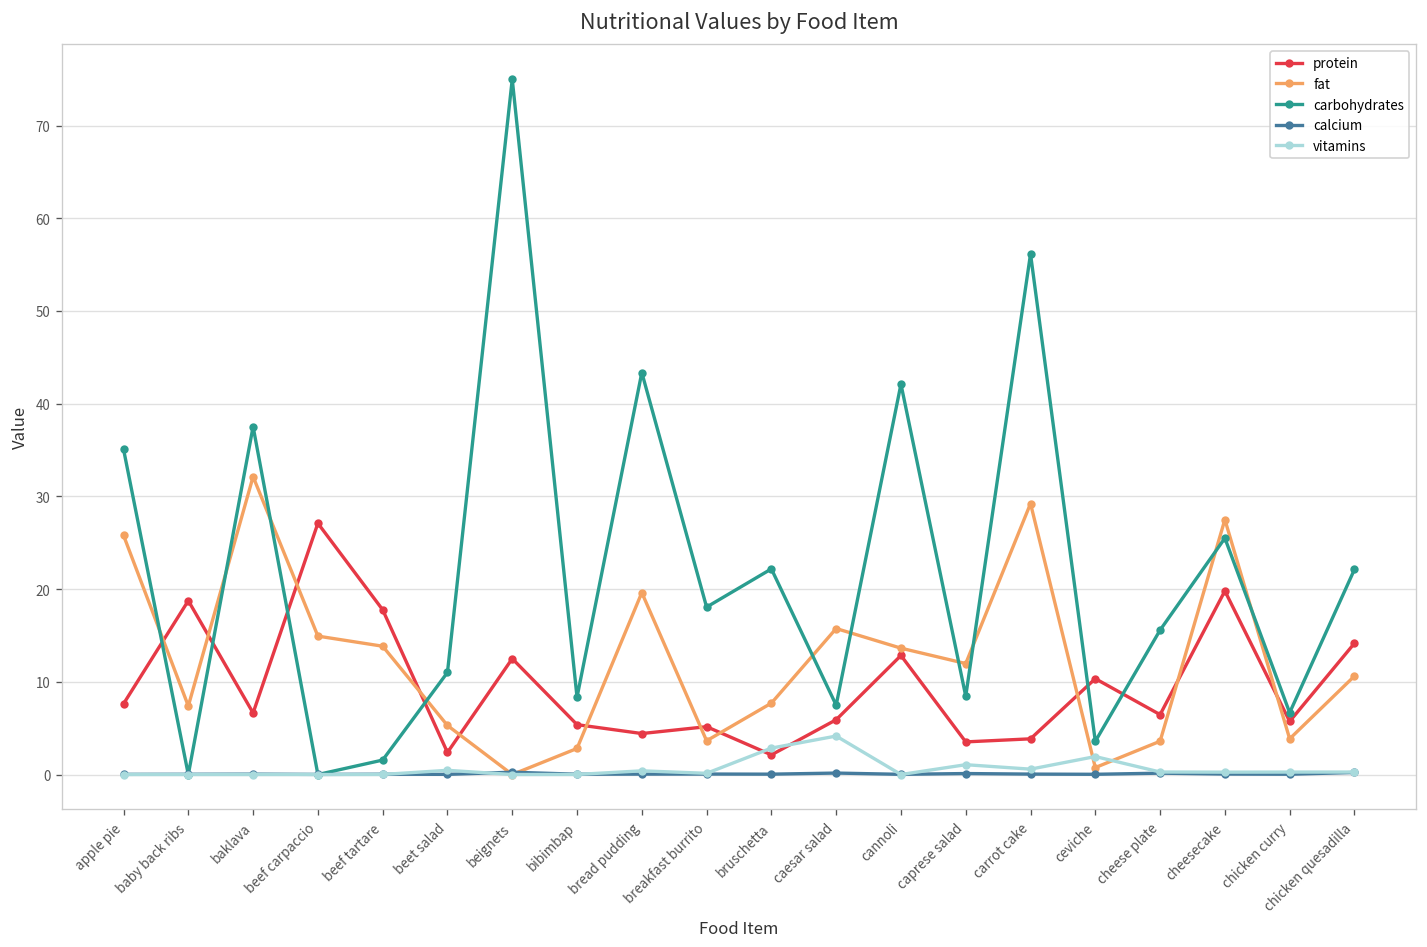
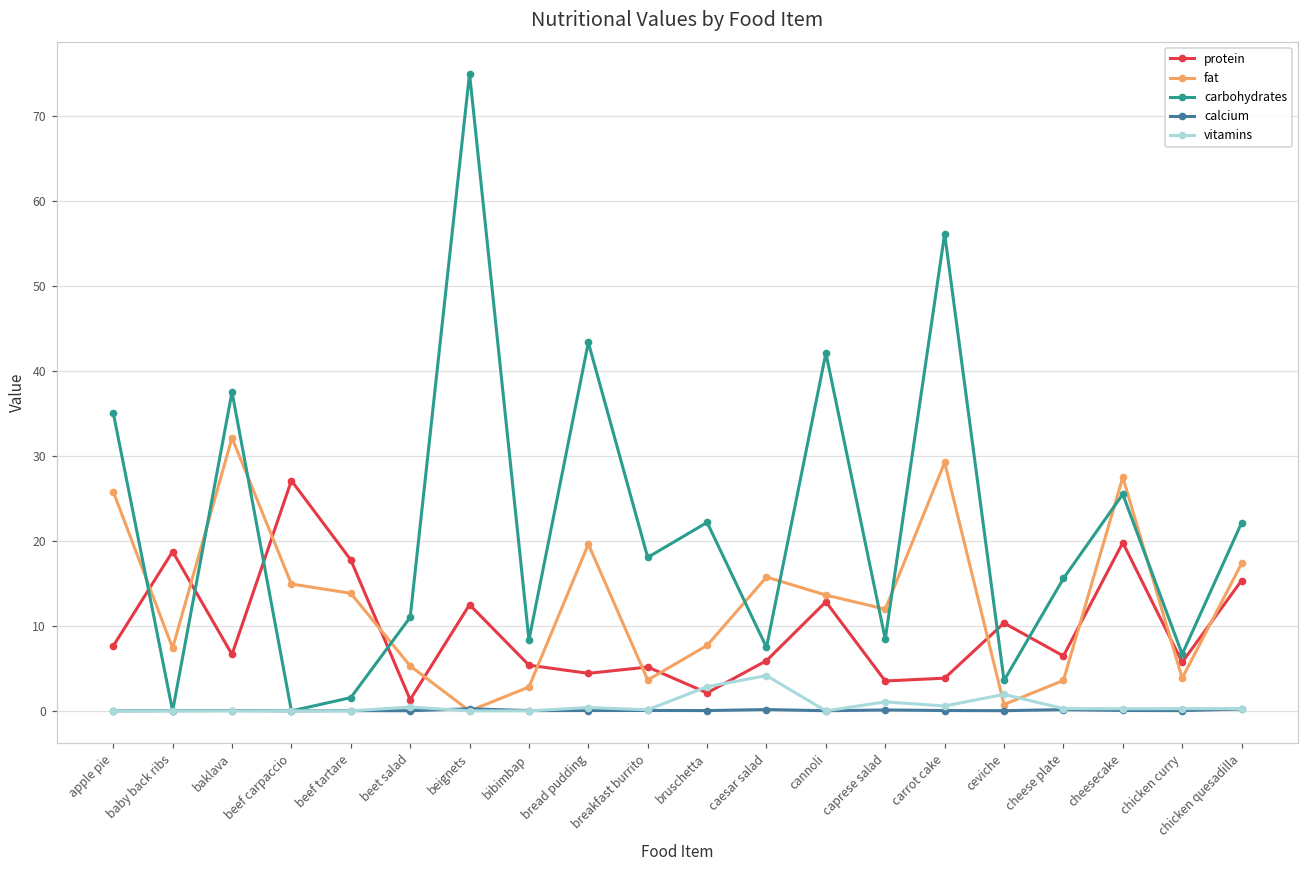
protein, beet salad: 2 -> 1
protein, chicken quesadilla: 14 -> 15
fat, chicken quesadilla: 11 -> 17
